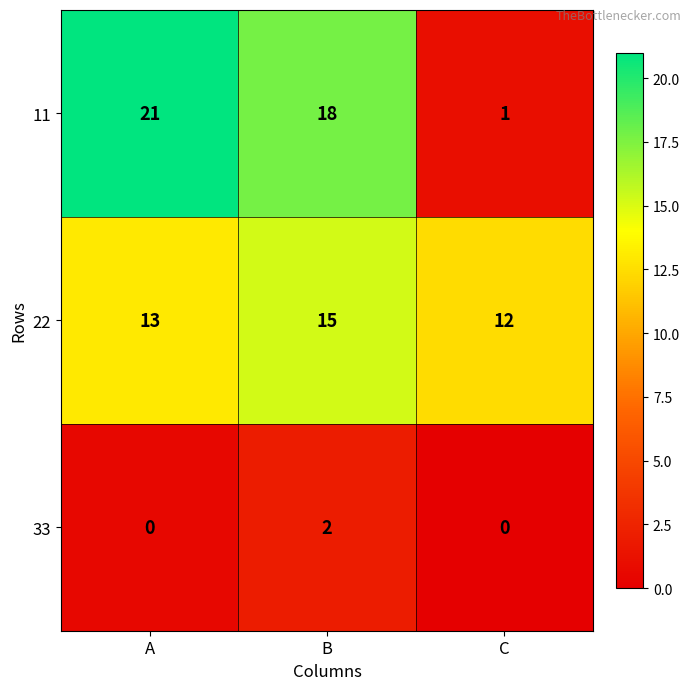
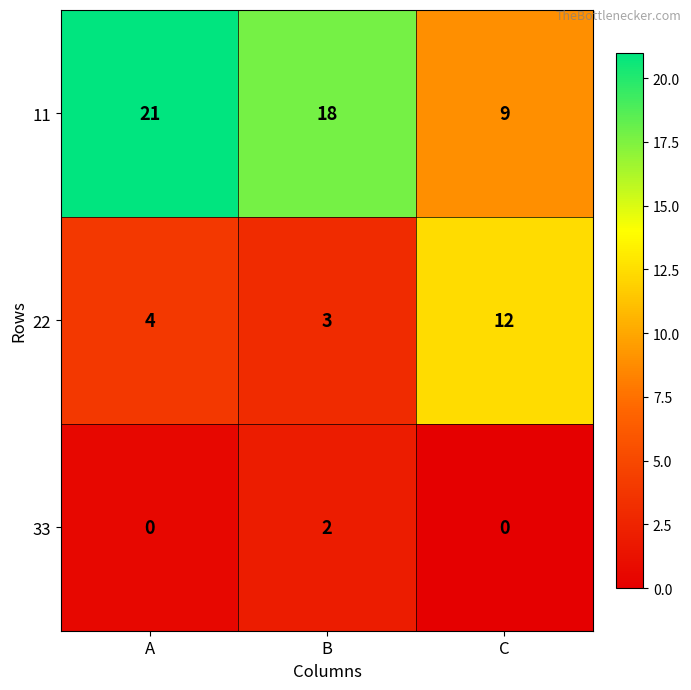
11, C: 1 -> 9
22, A: 13 -> 4
22, B: 15 -> 3
